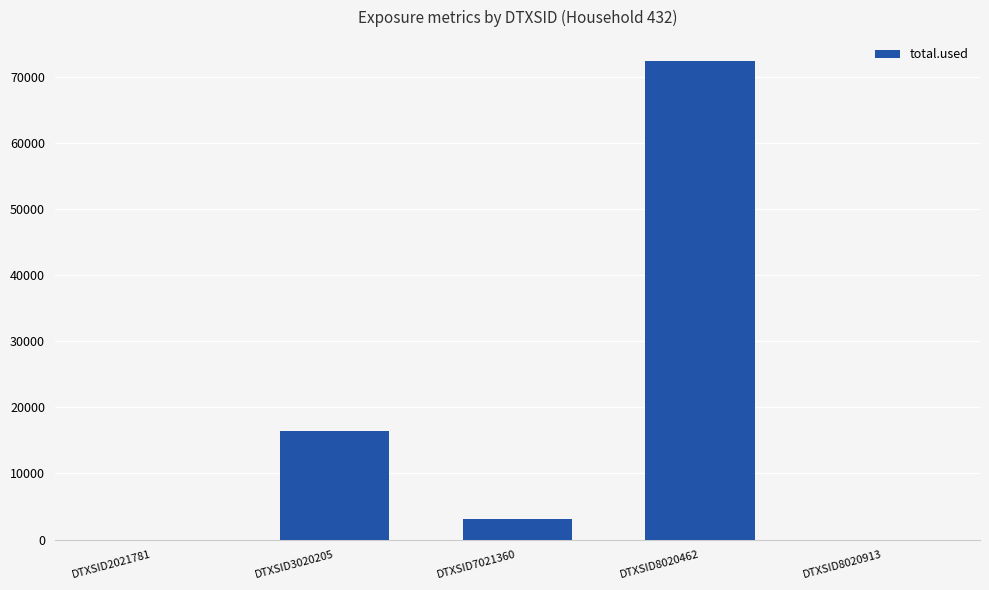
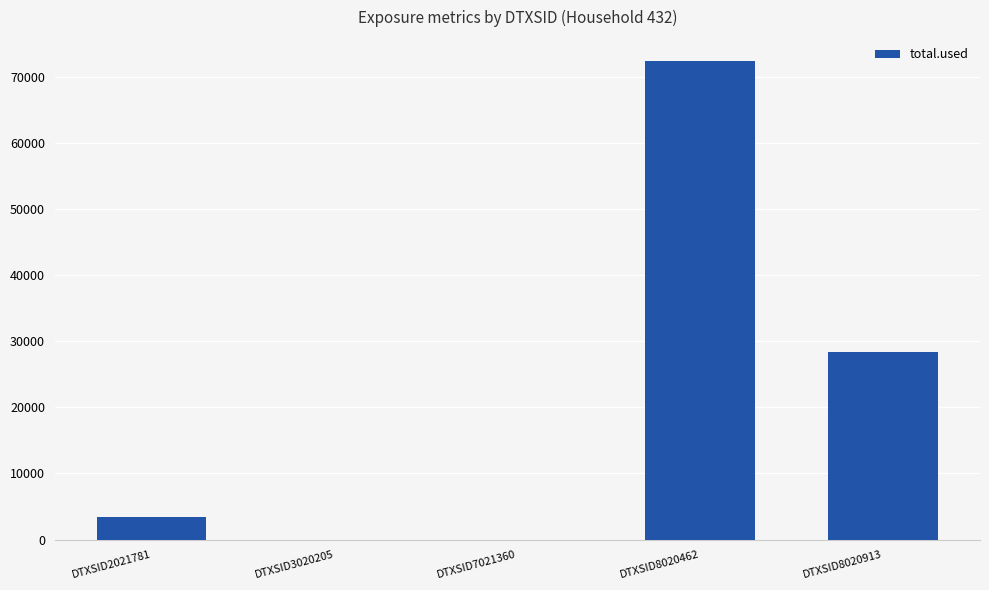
DTXSID2021781: 0 -> 3000
DTXSID3020205: 16000 -> 0
DTXSID7021360: 3000 -> 0
DTXSID8020913: 0 -> 28000
